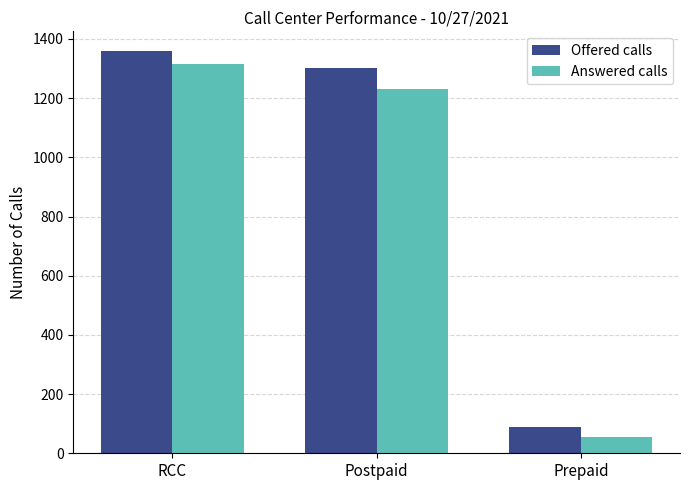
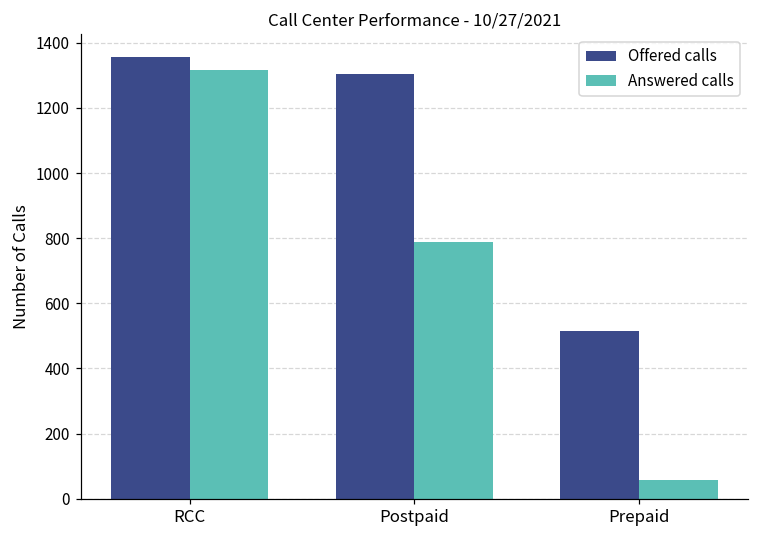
Answered calls, Postpaid: 1230 -> 790
Offered calls, Prepaid: 90 -> 520
